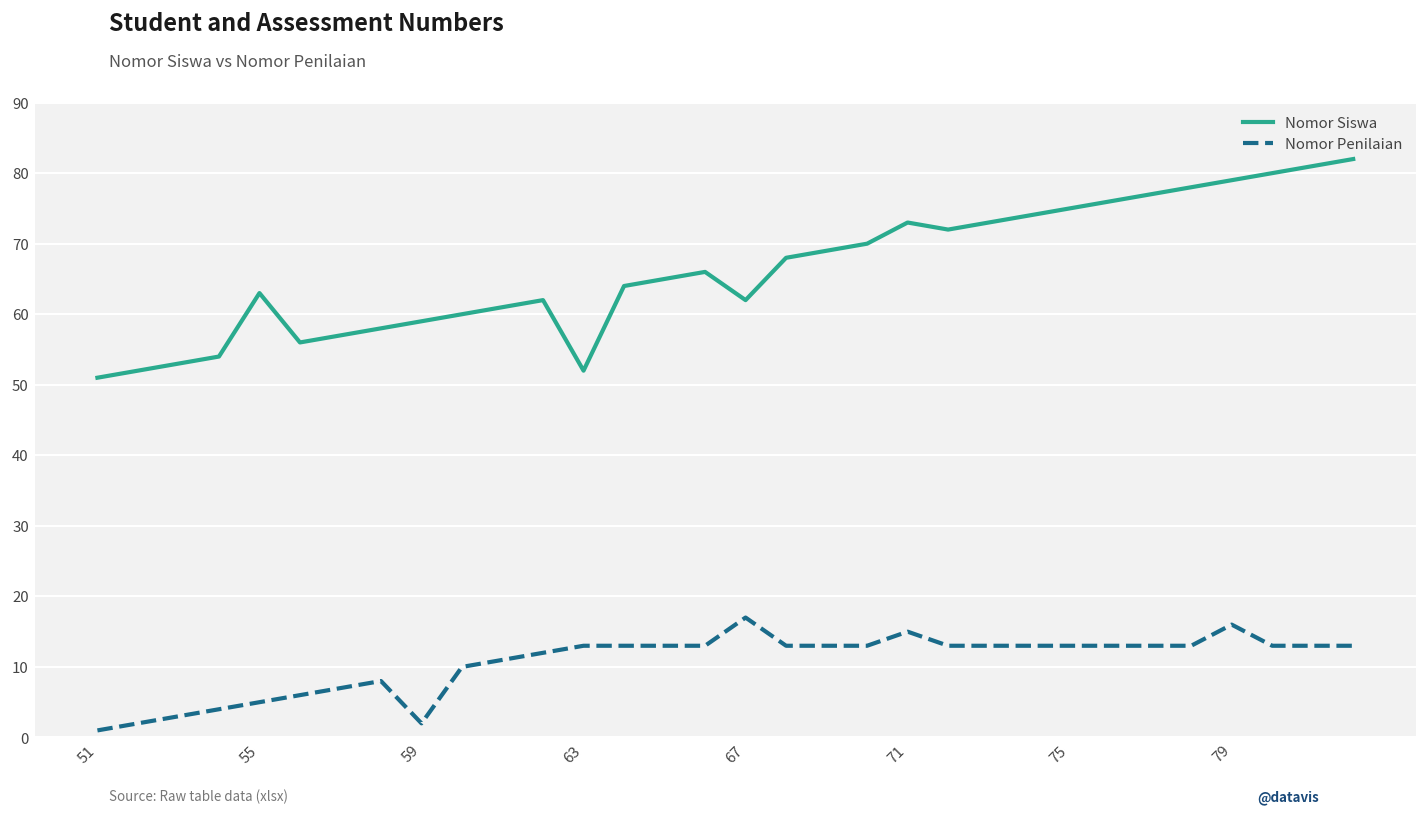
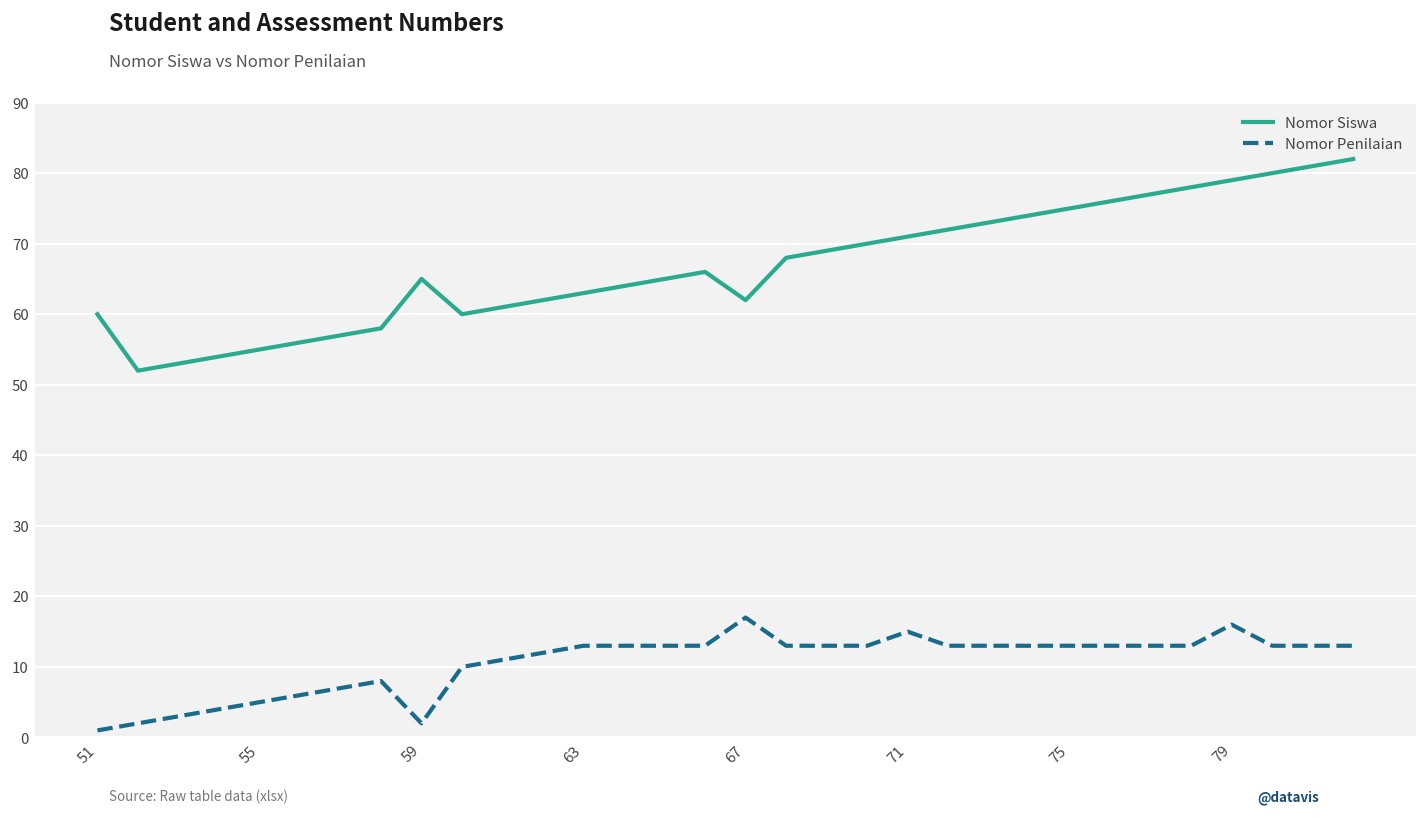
Nomor Siswa, 51: 51 -> 60
Nomor Siswa, 55: 63 -> 55
Nomor Siswa, 59: 59 -> 65
Nomor Siswa, 63: 52 -> 63
Nomor Siswa, 71: 73 -> 71
